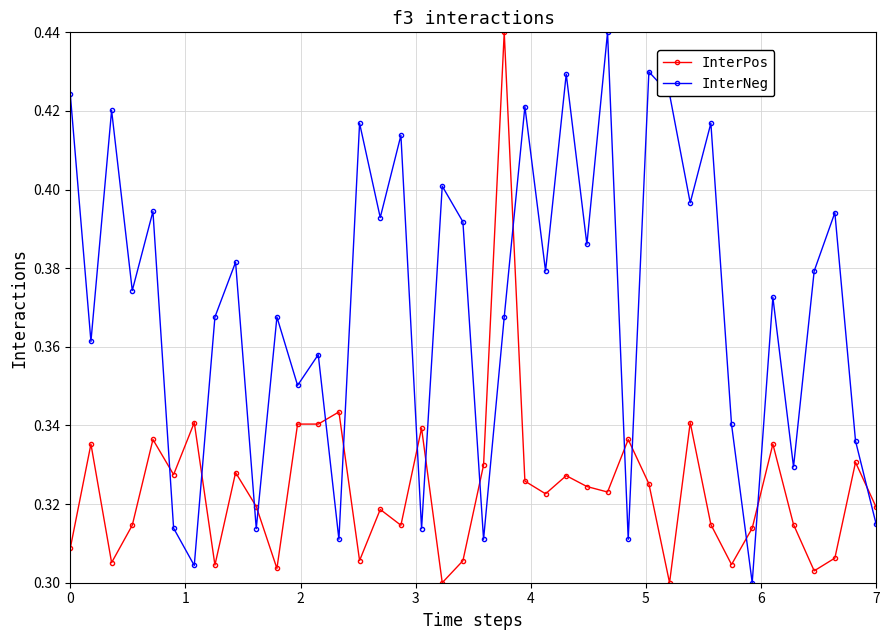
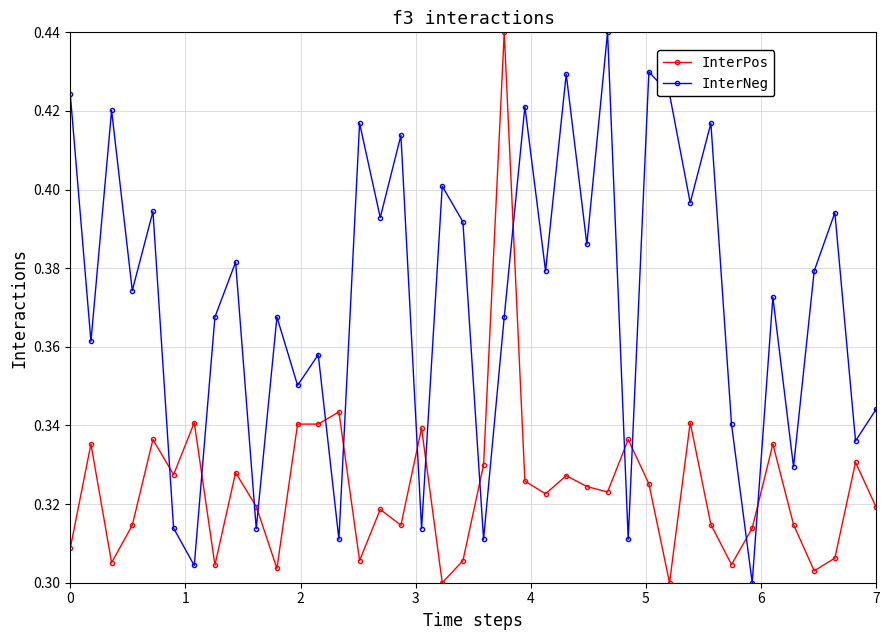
InterNeg, 7: 0.315 -> 0.344
